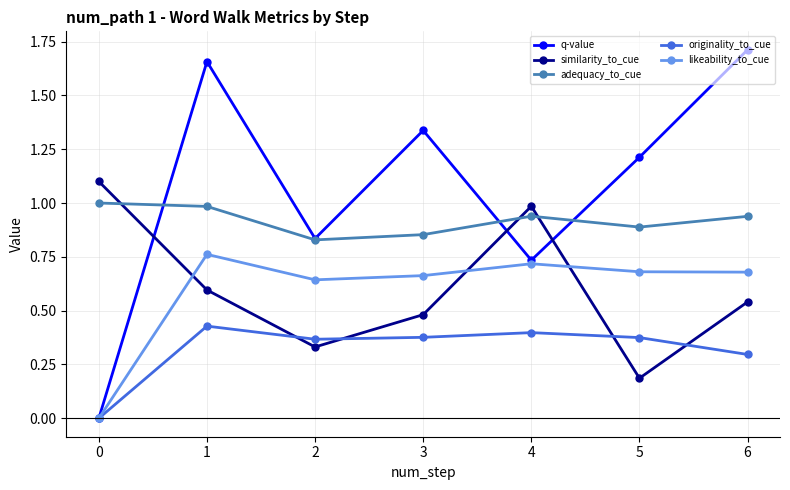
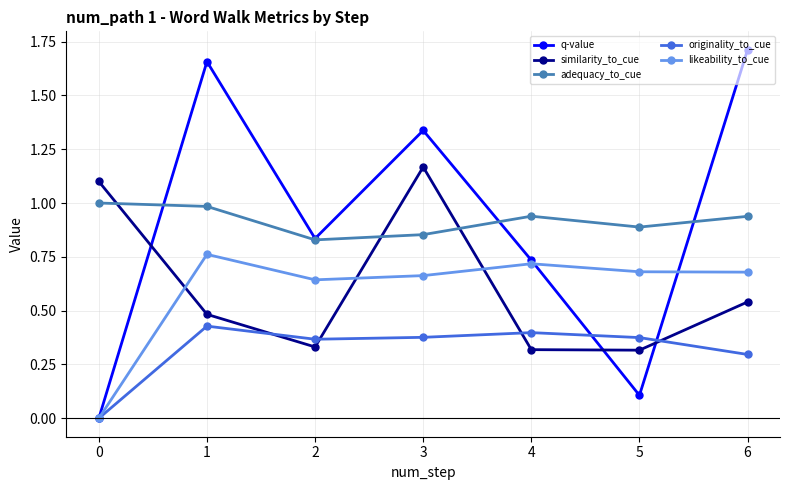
similarity_to_cue, 1: 0.60 -> 0.48
similarity_to_cue, 3: 0.48 -> 1.17
similarity_to_cue, 4: 0.98 -> 0.32
q-value, 5: 1.21 -> 0.11
similarity_to_cue, 5: 0.19 -> 0.32
